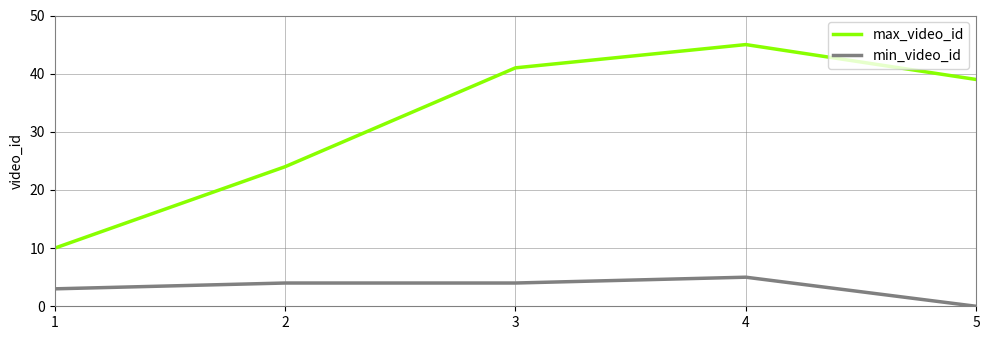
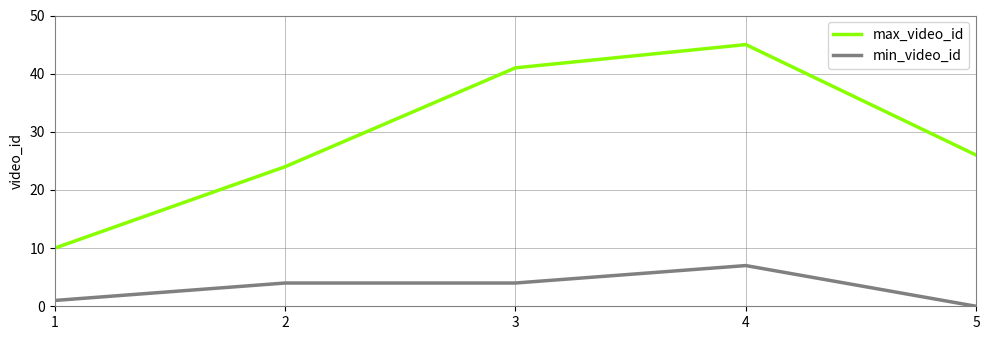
min_video_id, 1: 3 -> 1
min_video_id, 4: 5 -> 7
max_video_id, 5: 39 -> 26
